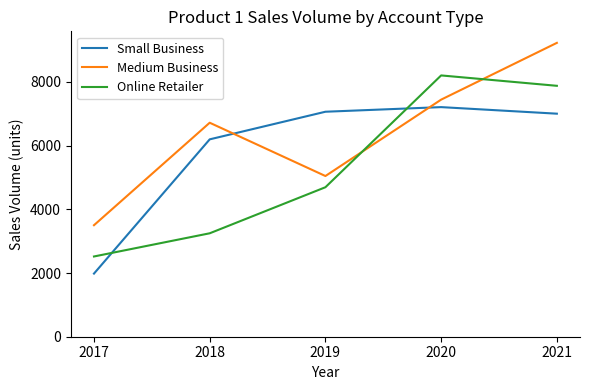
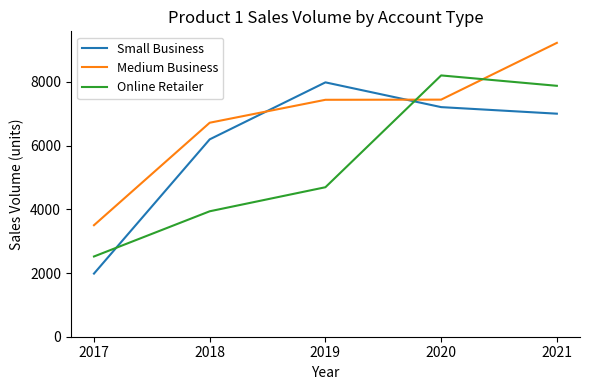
Online Retailer, 2018: 3200 -> 3900
Small Business, 2019: 7100 -> 8000
Medium Business, 2019: 5000 -> 7400
